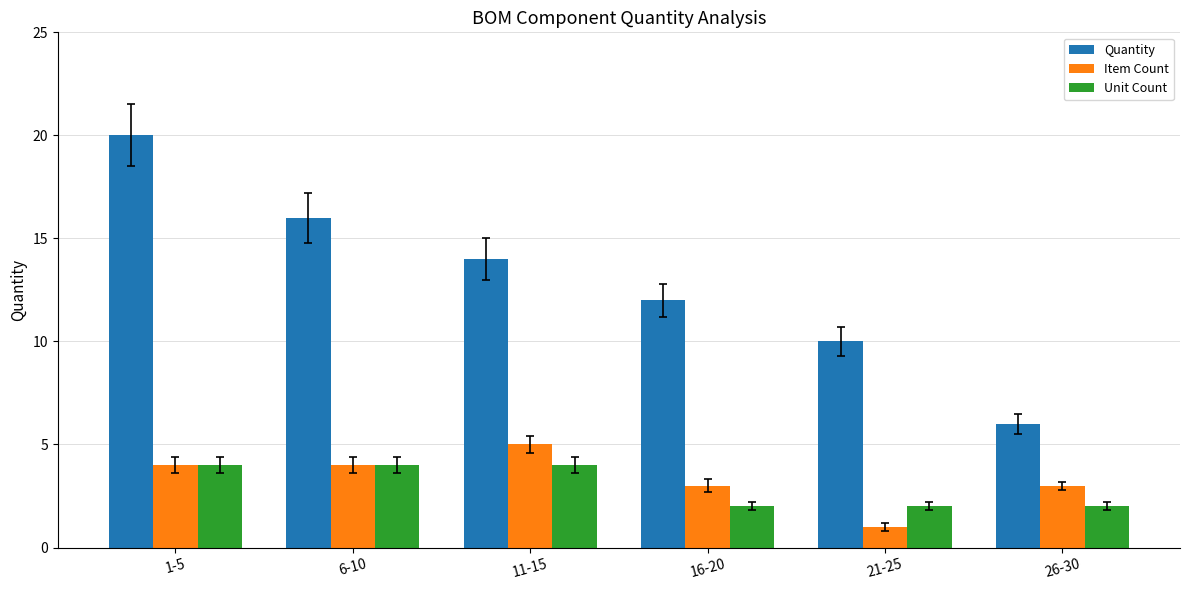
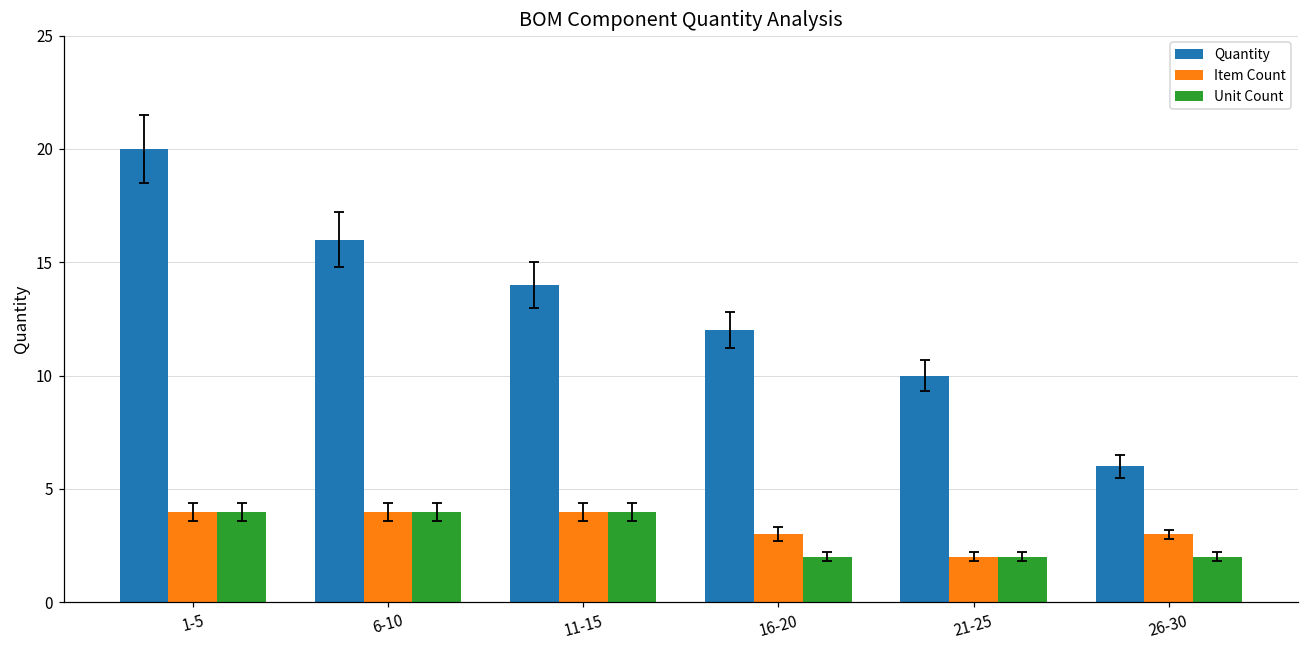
Item Count, 11-15: 5 -> 4
Item Count, 21-25: 1 -> 2
